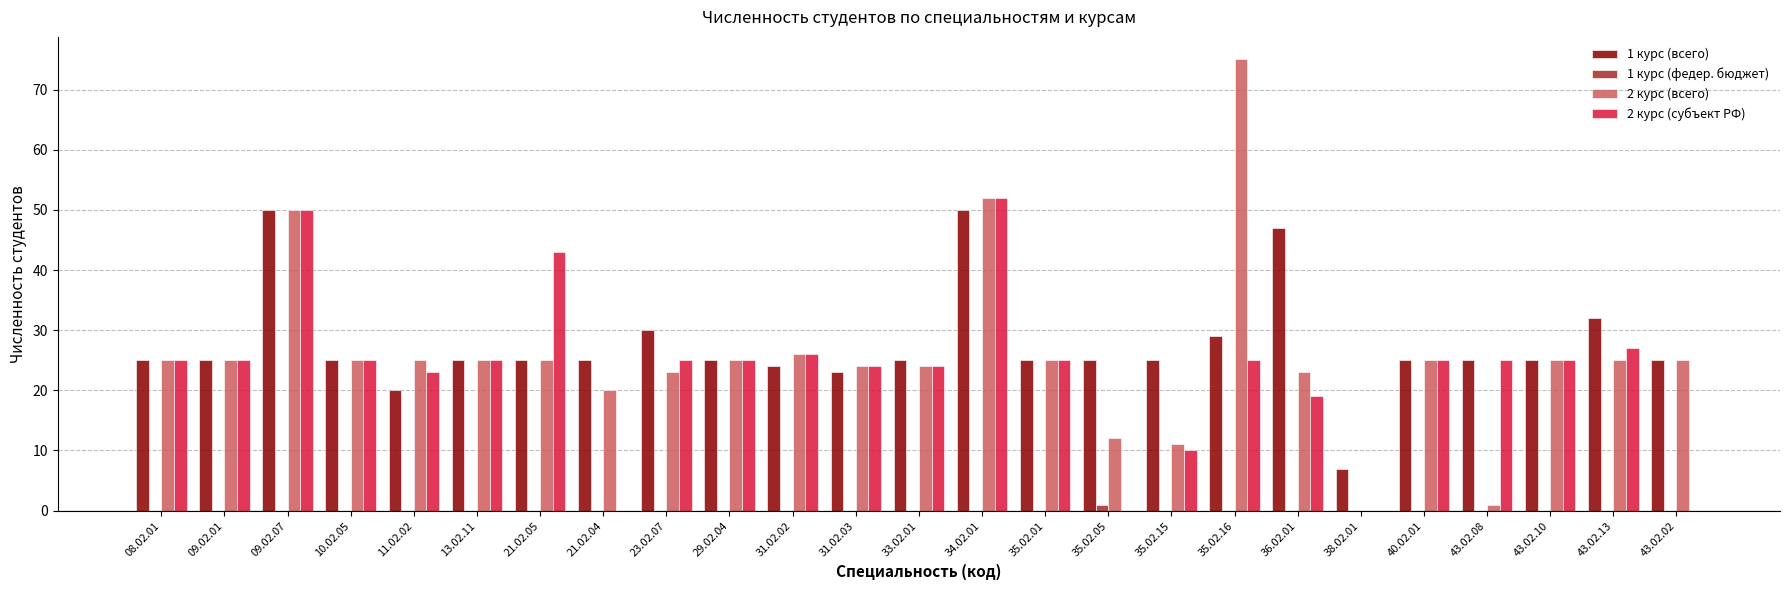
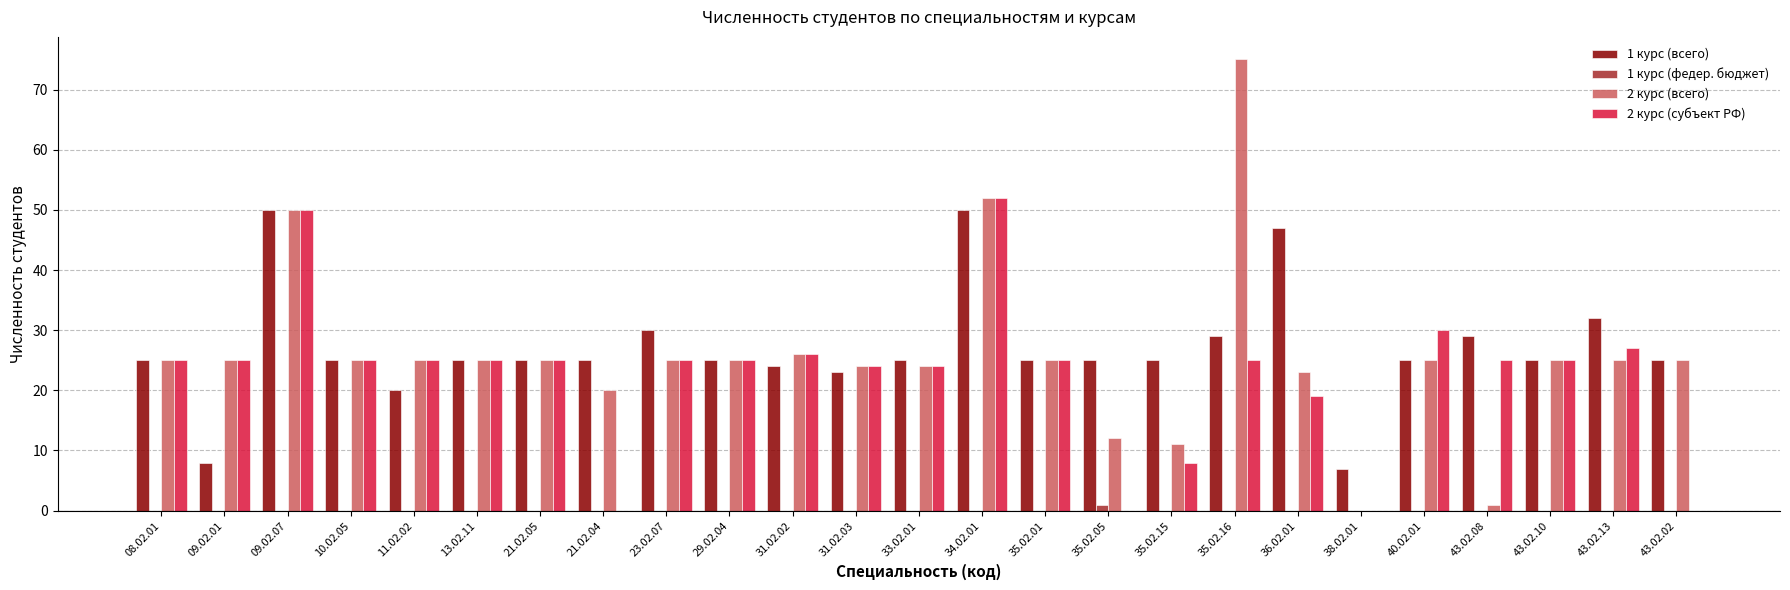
1 курс (всего), 09.02.01: 25 -> 8
2 курс (субъект РФ), 11.02.02: 23 -> 25
2 курс (субъект РФ), 21.02.05: 43 -> 25
2 курс (всего), 23.02.07: 23 -> 25
2 курс (субъект РФ), 35.02.15: 10 -> 8
2 курс (субъект РФ), 40.02.01: 25 -> 30
1 курс (всего), 43.02.08: 25 -> 29
